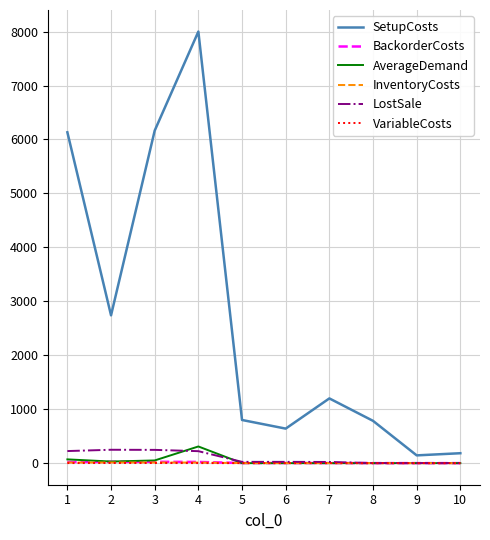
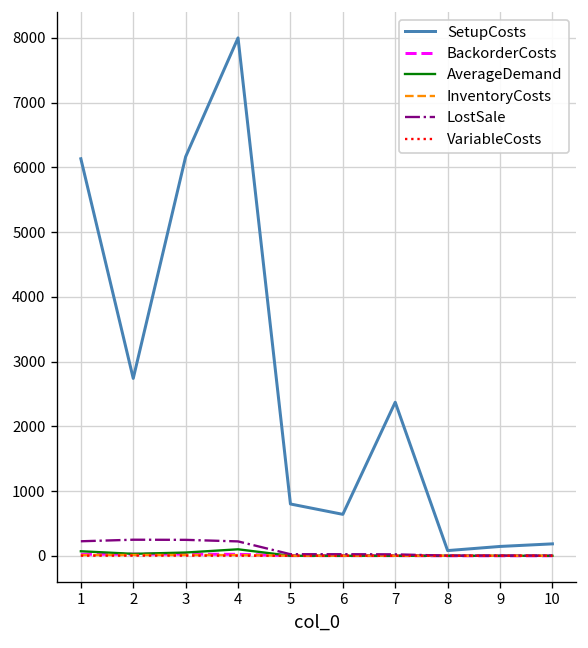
AverageDemand, 4: 300 -> 100
SetupCosts, 7: 1200 -> 2400
SetupCosts, 8: 800 -> 100
